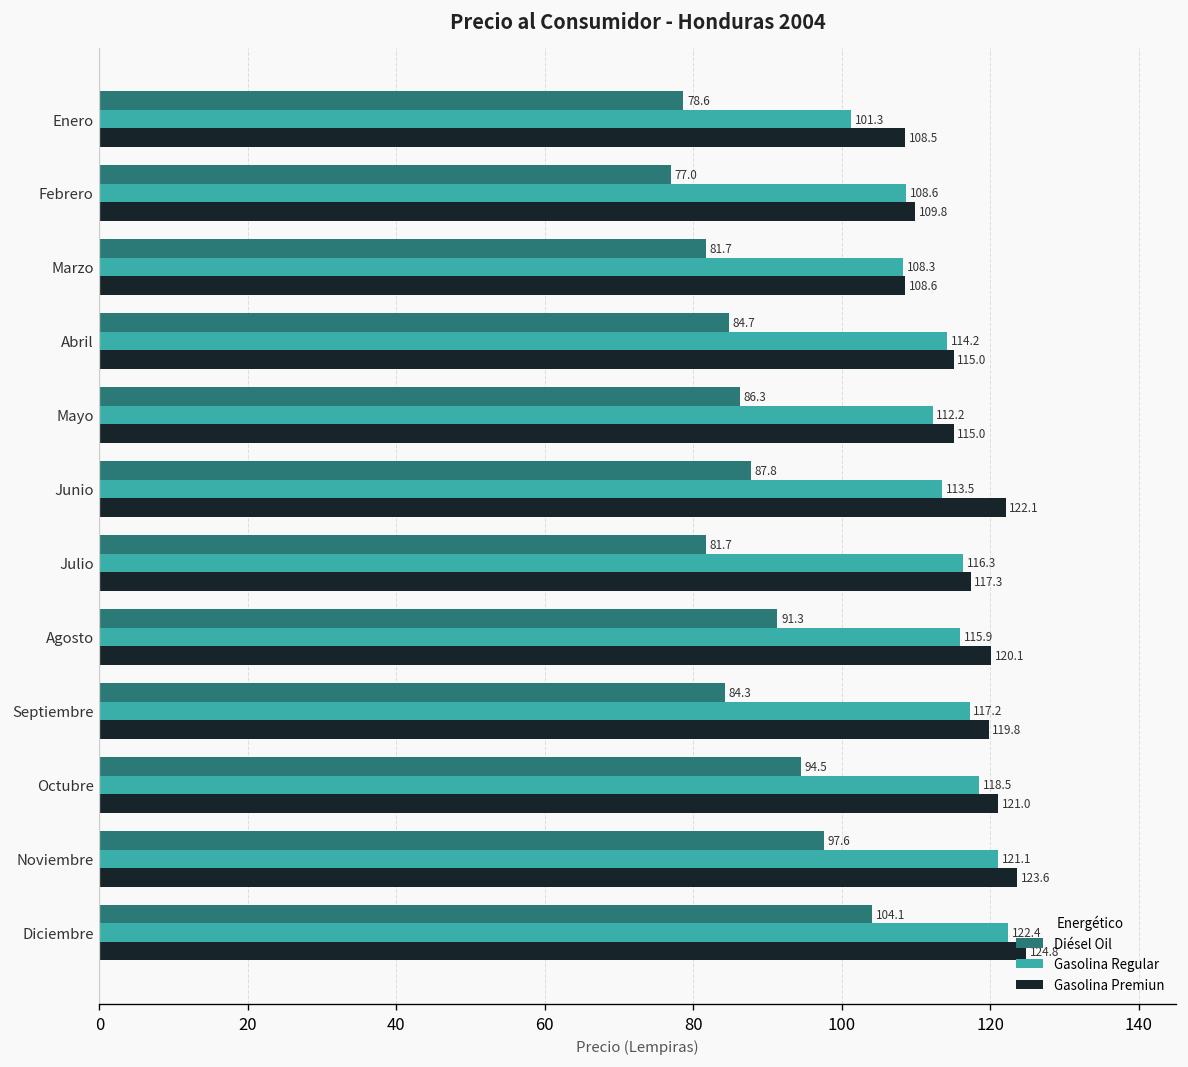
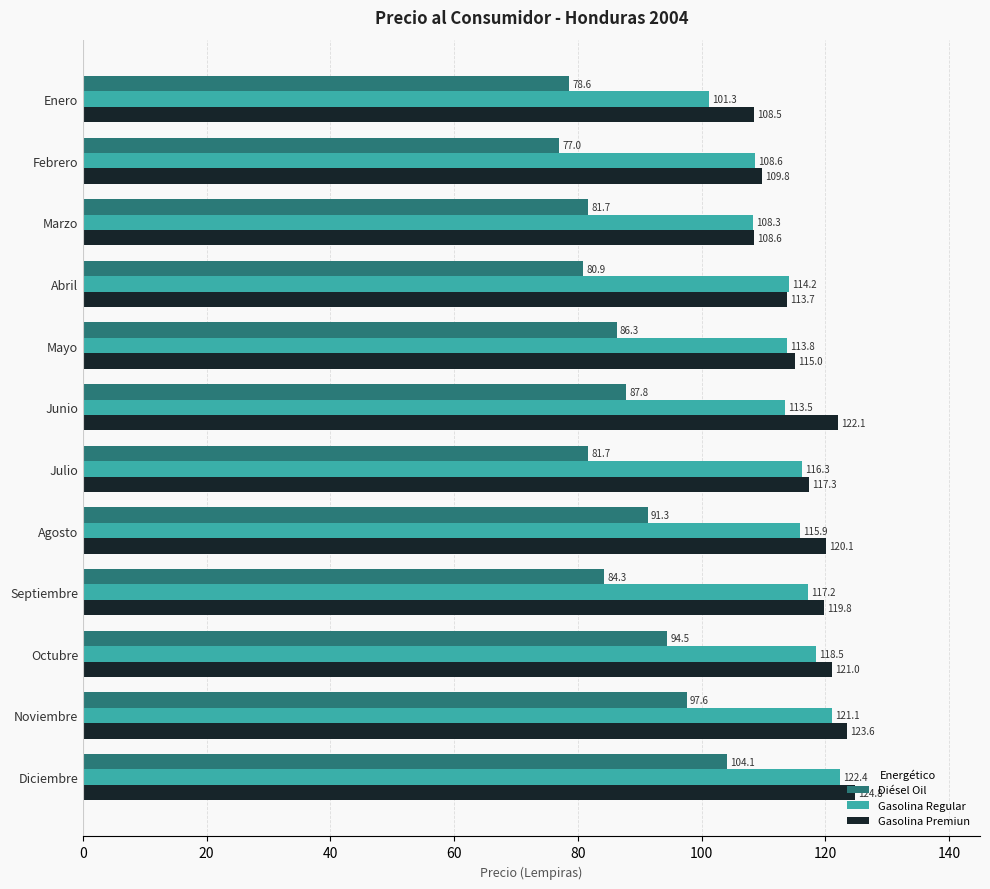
Diésel Oil, Abril: 84.7 -> 80.9
Gasolina Premiun, Abril: 115.0 -> 113.7
Gasolina Regular, Mayo: 112.2 -> 113.8
